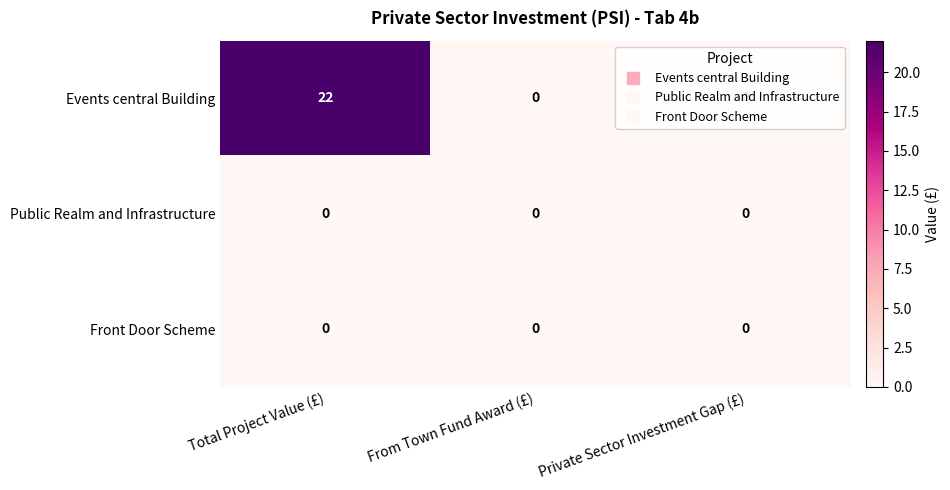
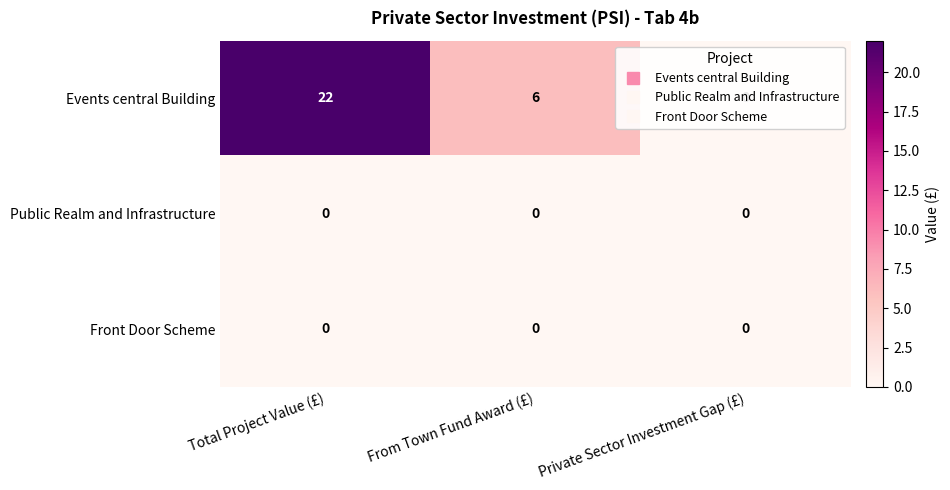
Events central Building, From Town Fund Award (£): 0 -> 6
